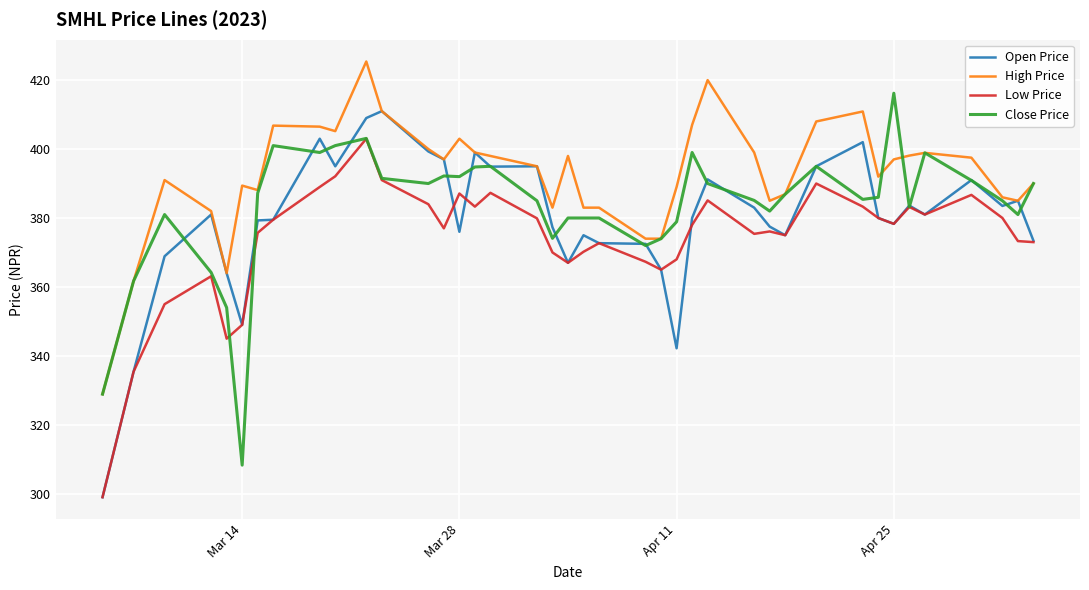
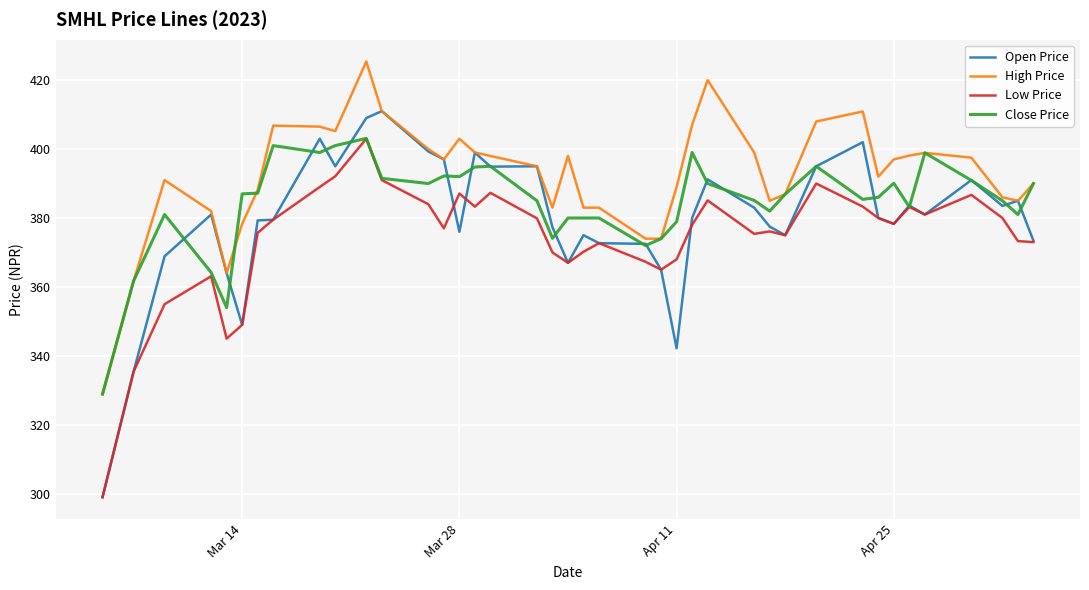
High Price, Mar 14: 389 -> 378
Close Price, Mar 14: 308 -> 387
Close Price, Apr 25: 416 -> 390
